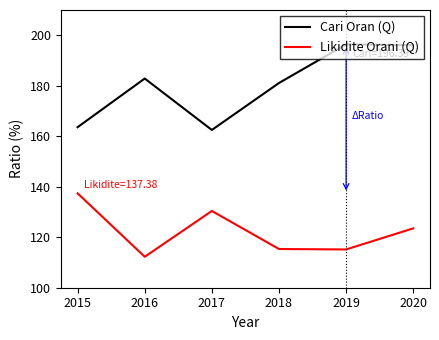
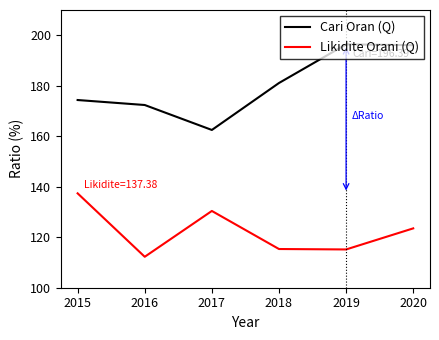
Cari Oran (Q), 2015: 164 -> 174
Cari Oran (Q), 2016: 183 -> 172
